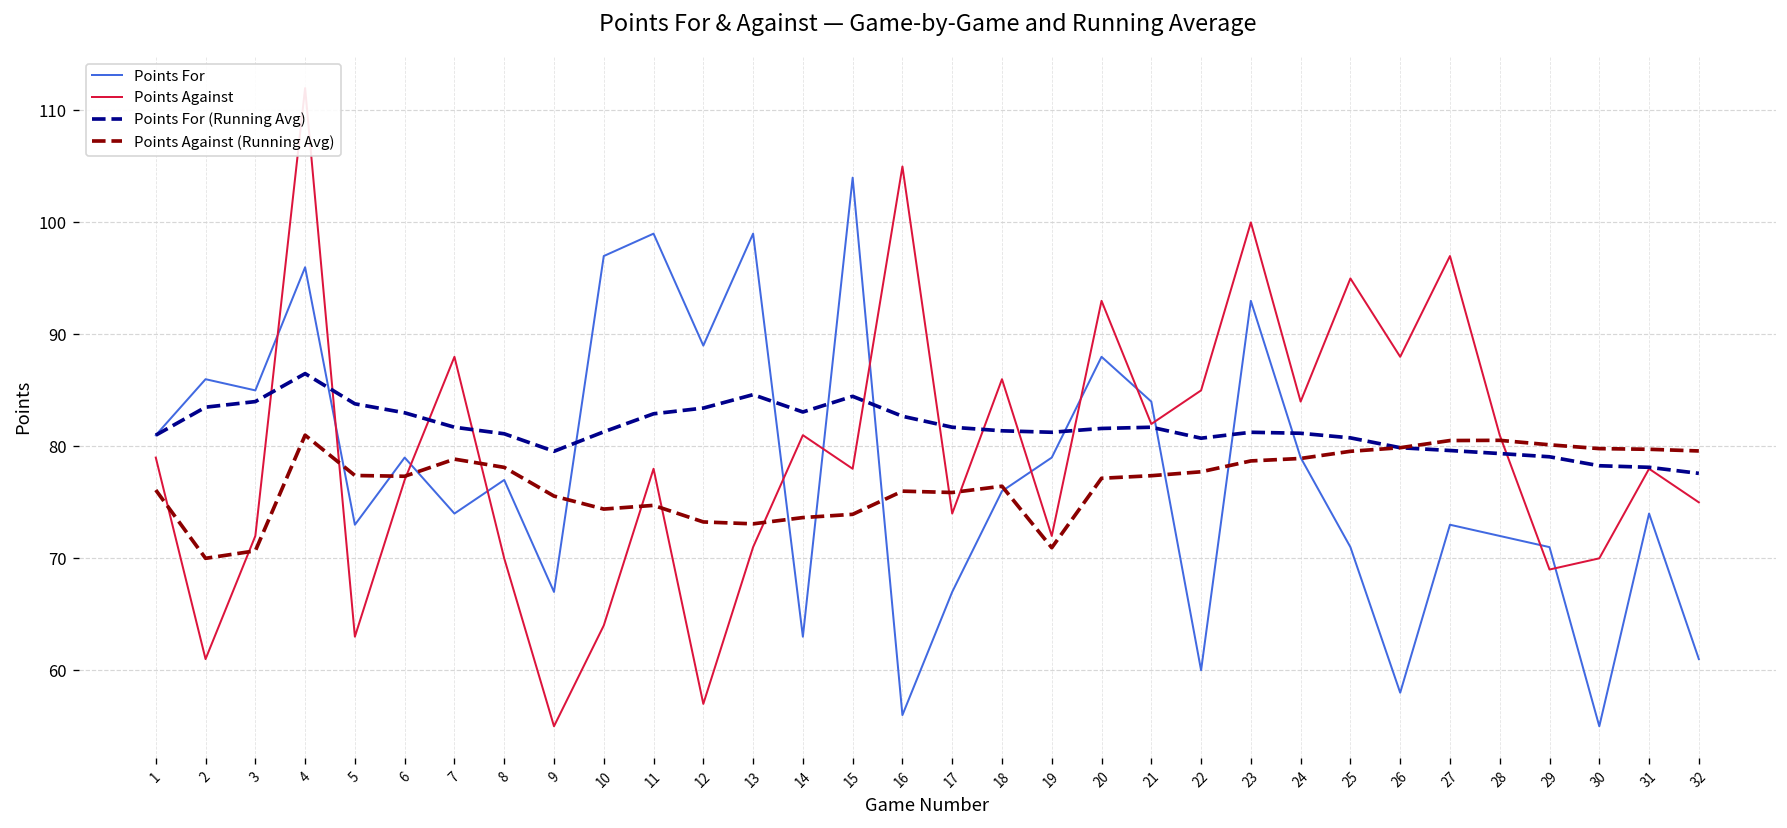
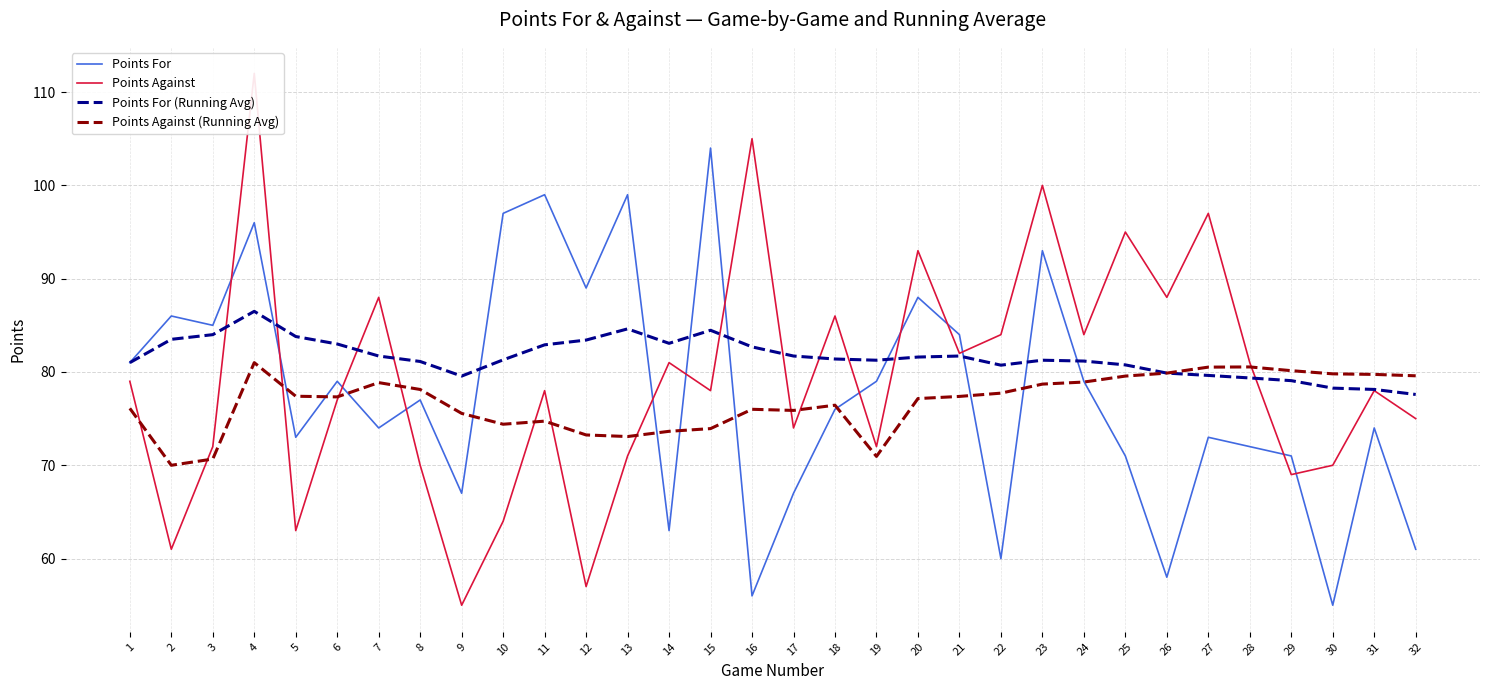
Points Against, 22: 85 -> 84
